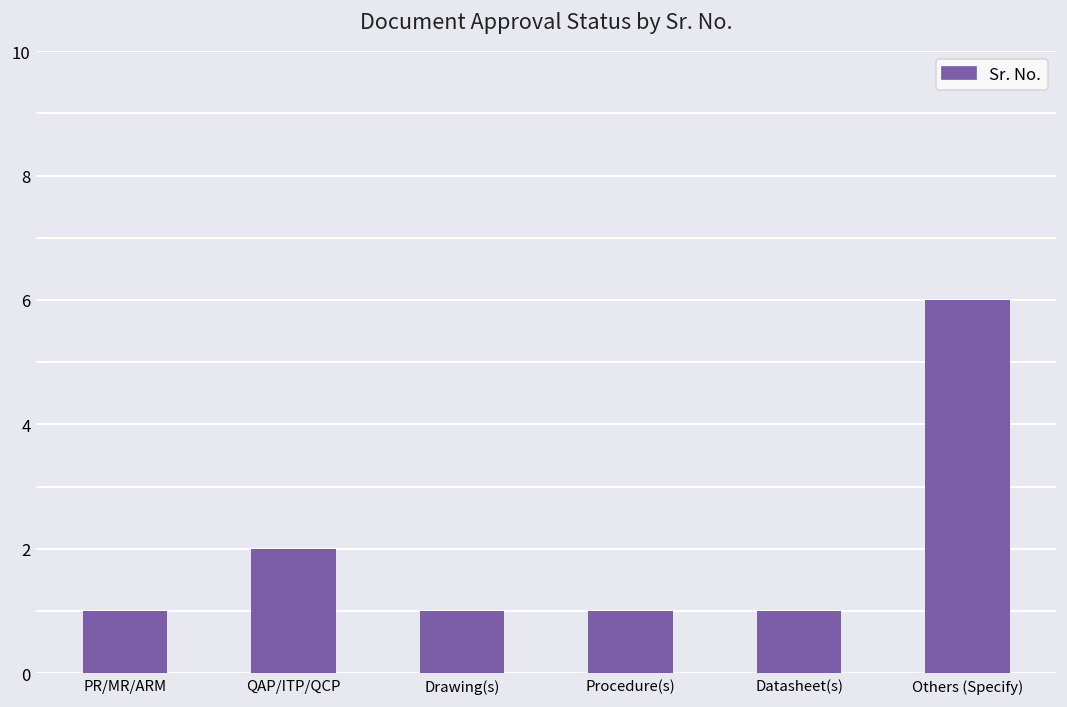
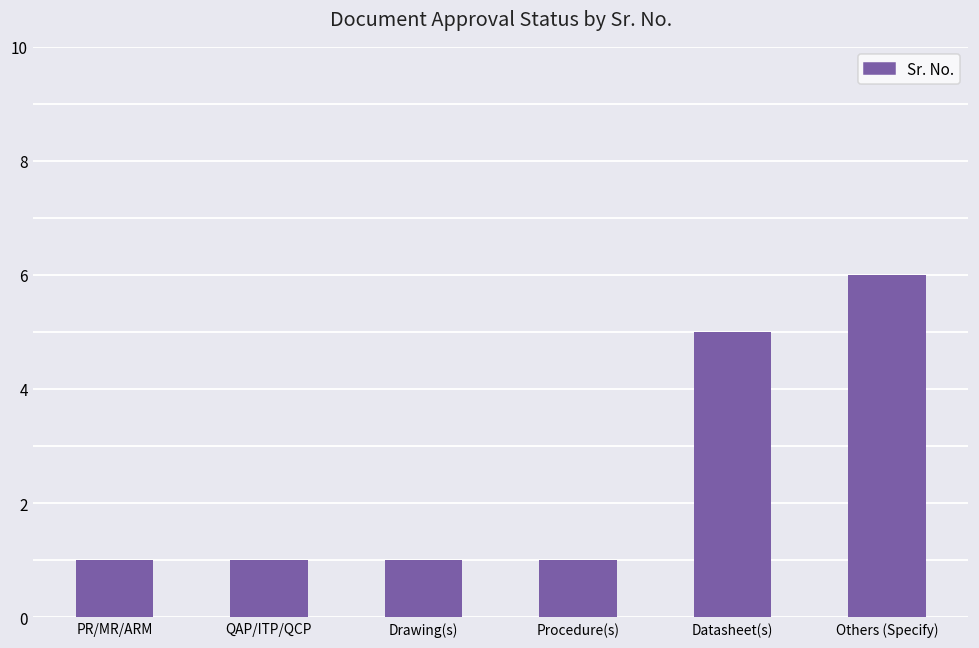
QAP/ITP/QCP: 2 -> 1
Datasheet(s): 1 -> 5
